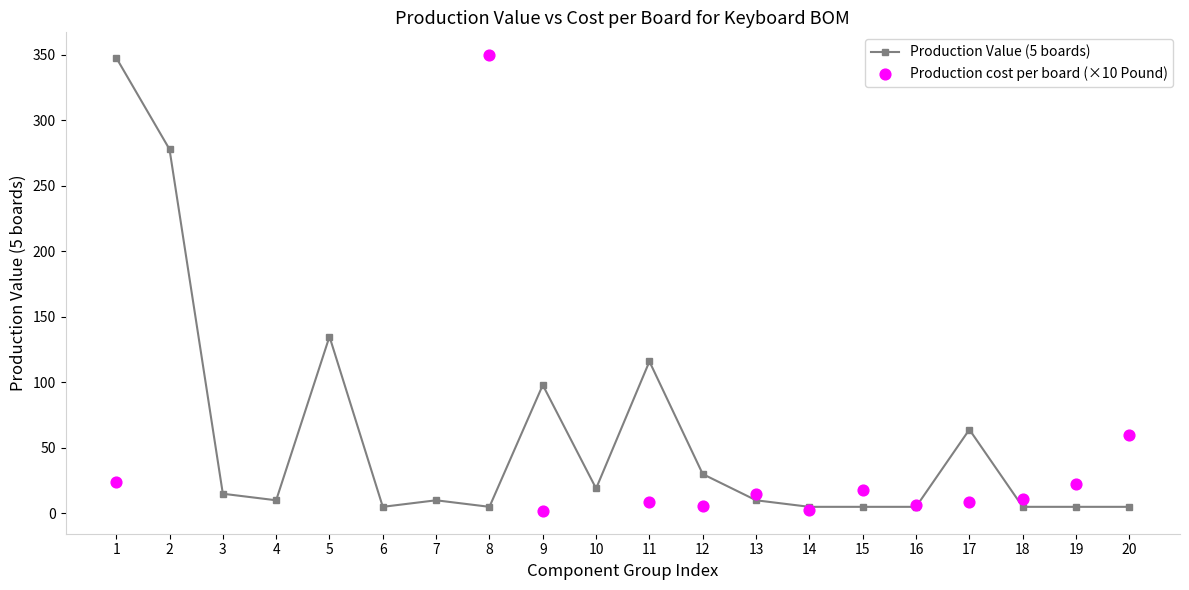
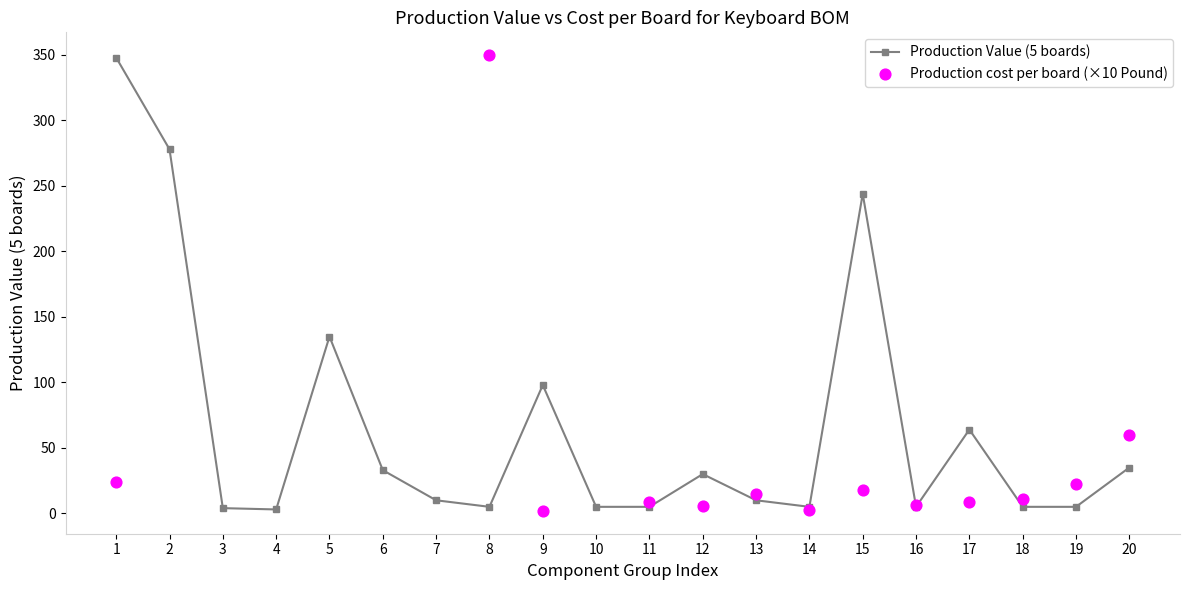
Production Value (5 boards), 3: 15 -> 4
Production Value (5 boards), 4: 10 -> 3
Production Value (5 boards), 6: 5 -> 33
Production Value (5 boards), 10: 19 -> 5
Production Value (5 boards), 11: 116 -> 5
Production Value (5 boards), 15: 5 -> 244
Production Value (5 boards), 20: 5 -> 35
